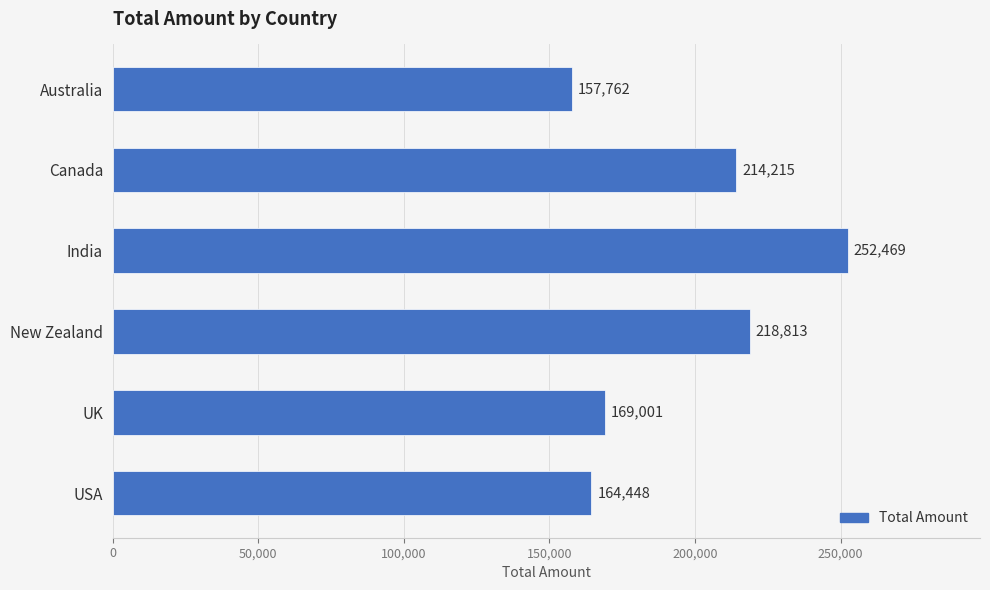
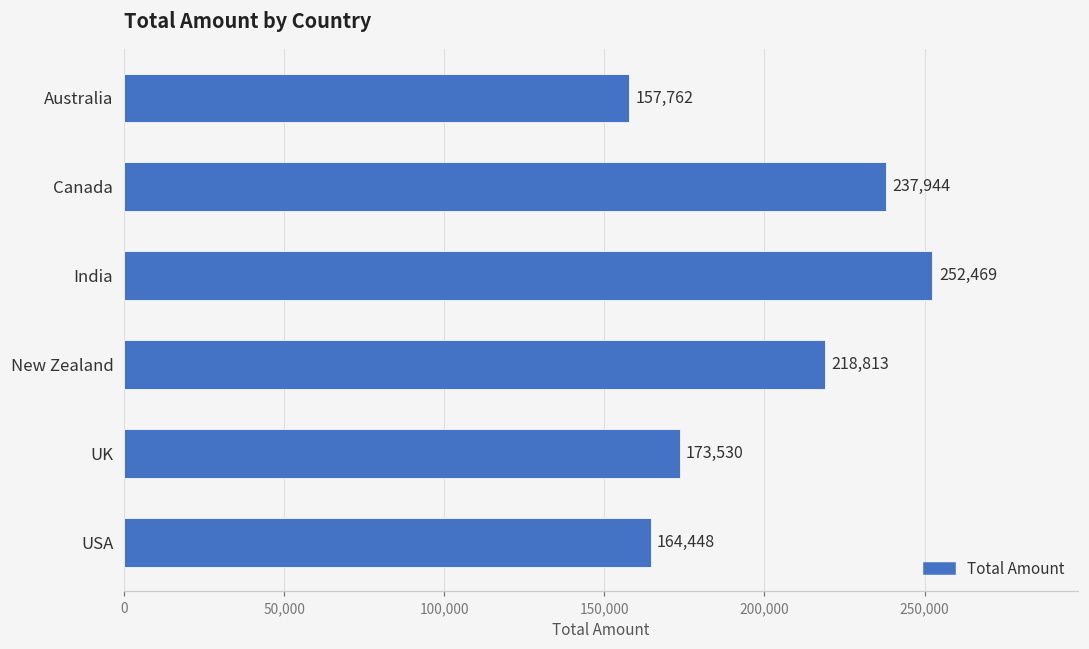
Canada: 214,215 -> 237,944
UK: 169,001 -> 173,530
